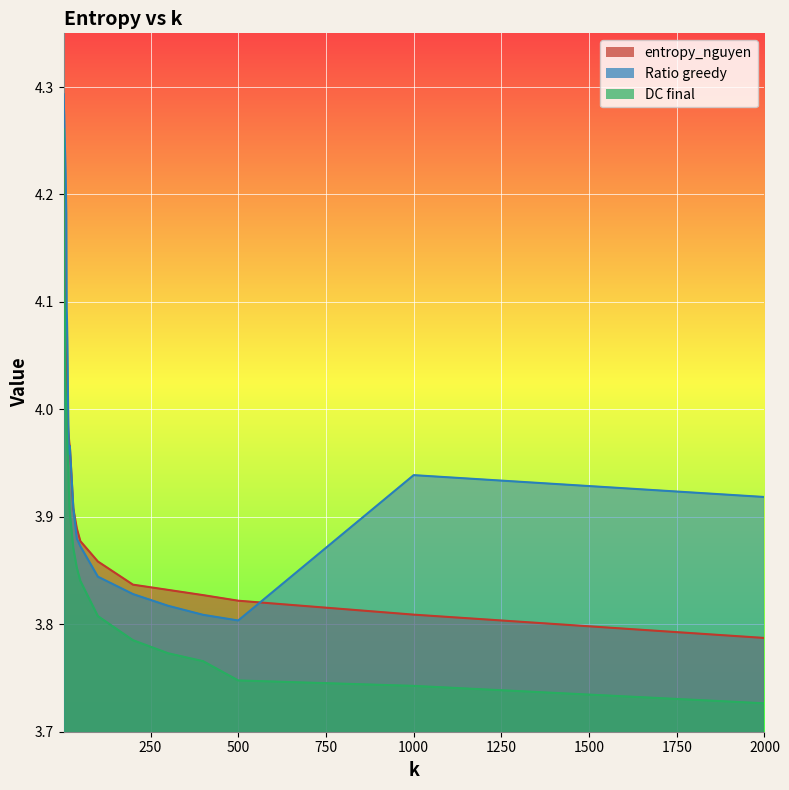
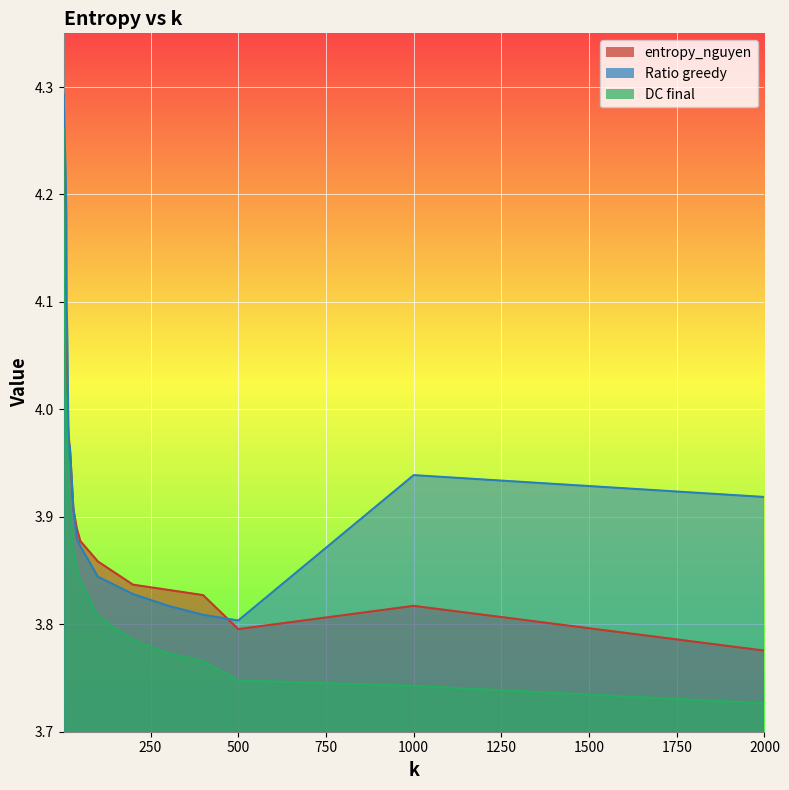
entropy_nguyen, 500: 3.822 -> 3.796
entropy_nguyen, 1000: 3.809 -> 3.817
entropy_nguyen, 2000: 3.787 -> 3.775
